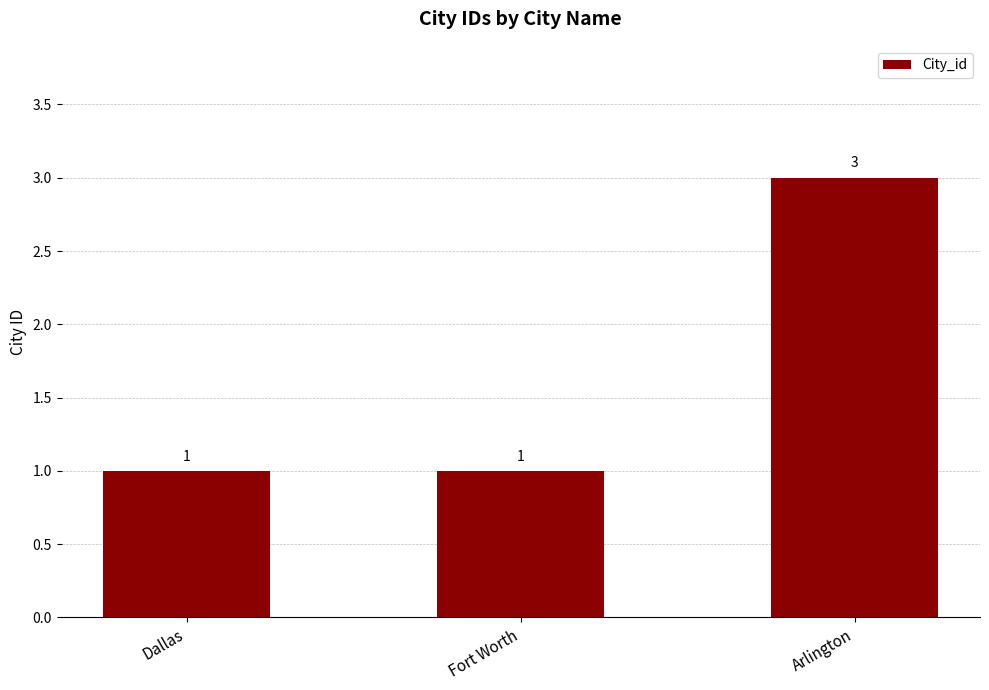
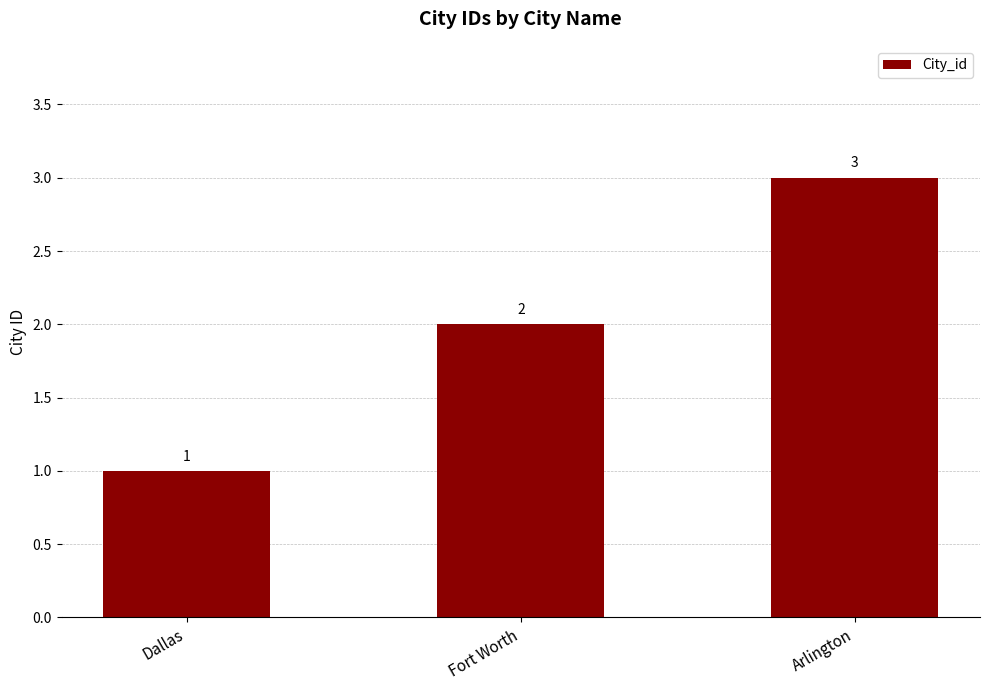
Fort Worth: 1 -> 2
